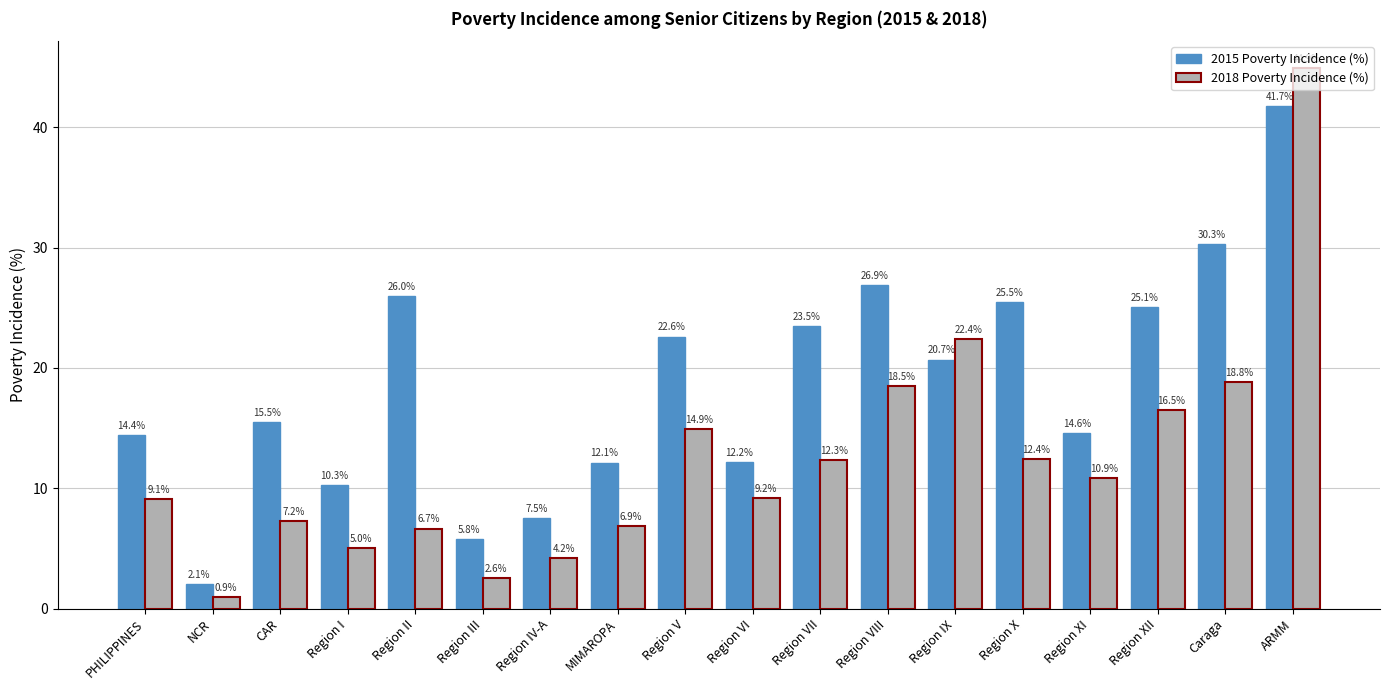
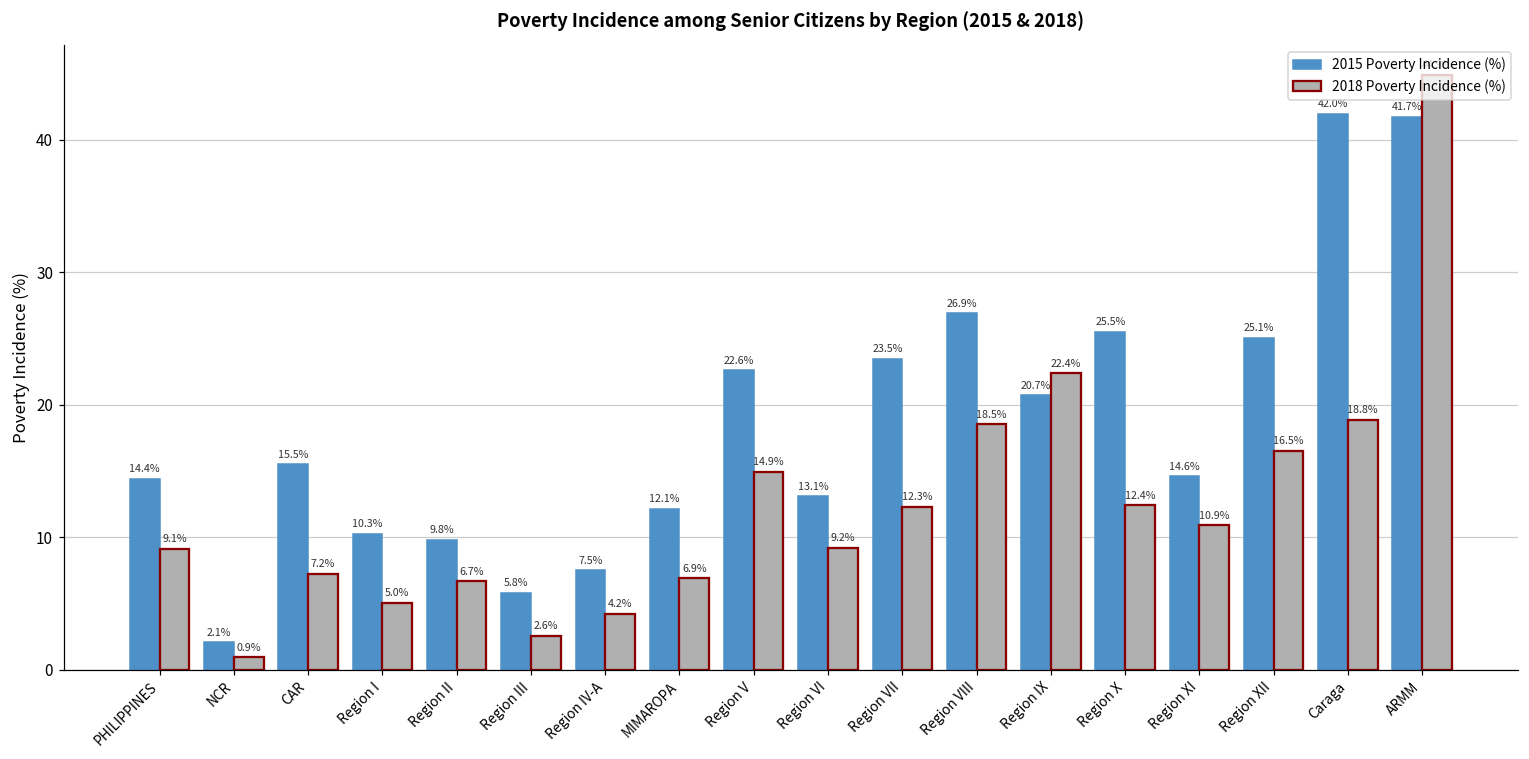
2015 Poverty Incidence (%), Region II: 26.0% -> 9.8%
2015 Poverty Incidence (%), Region VI: 12.2% -> 13.1%
2015 Poverty Incidence (%), Caraga: 30.3% -> 42.0%
